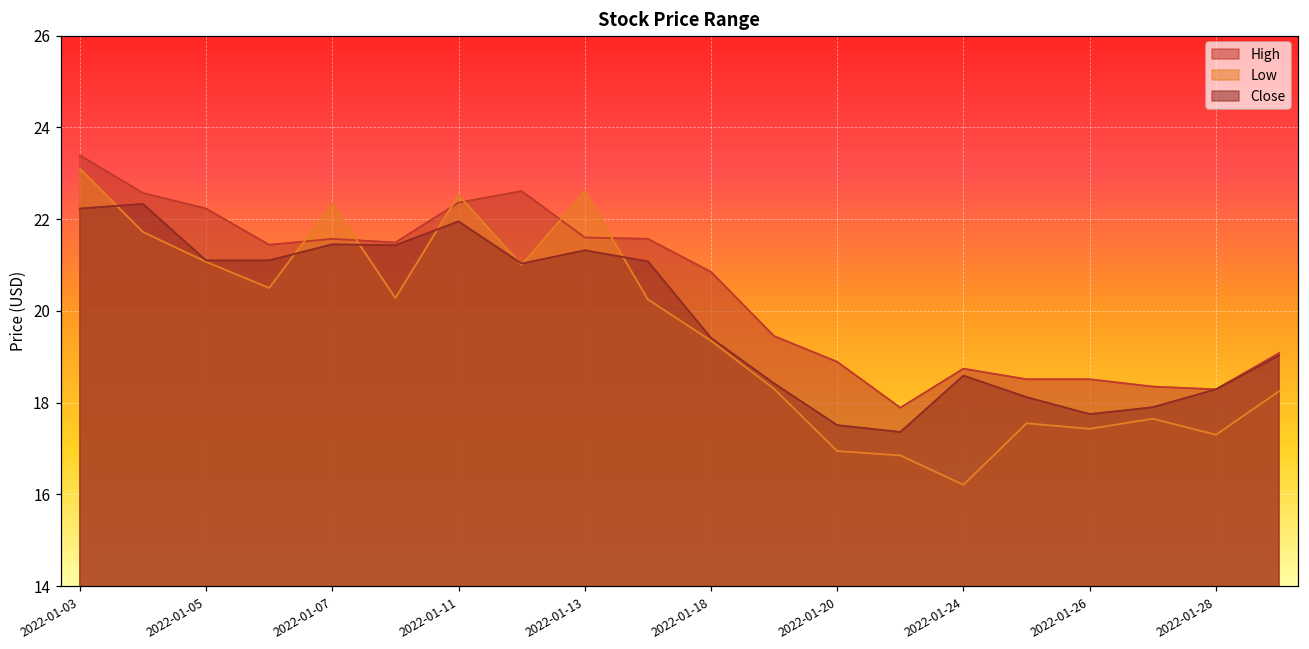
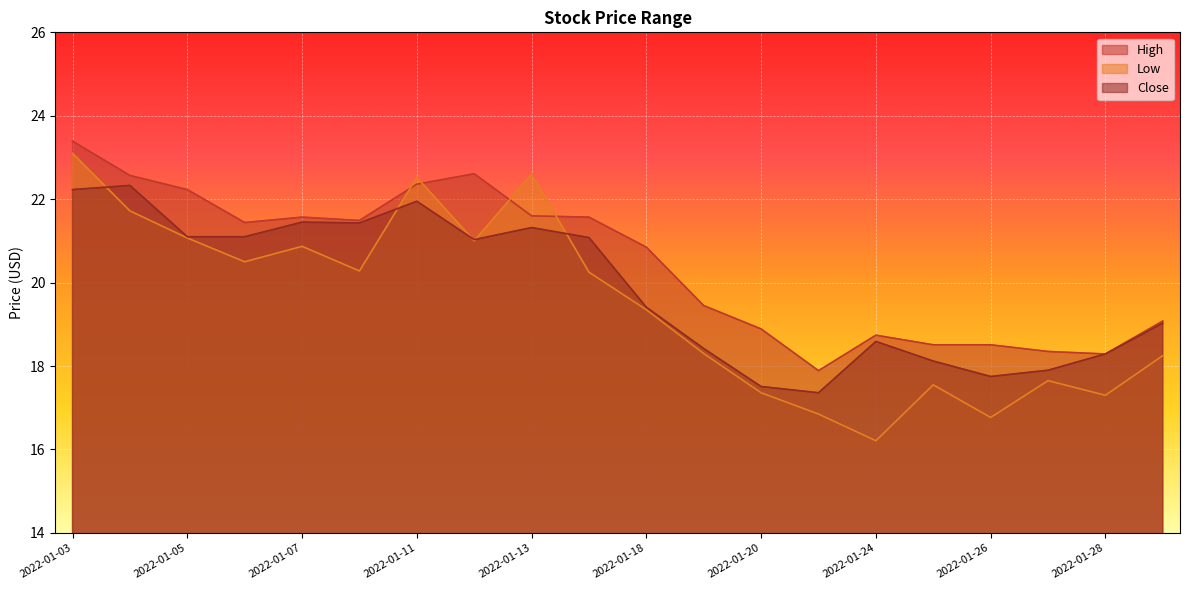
Low, 2022-01-07: 22.3 -> 20.9
Low, 2022-01-20: 16.9 -> 17.4
Low, 2022-01-26: 17.4 -> 16.8
